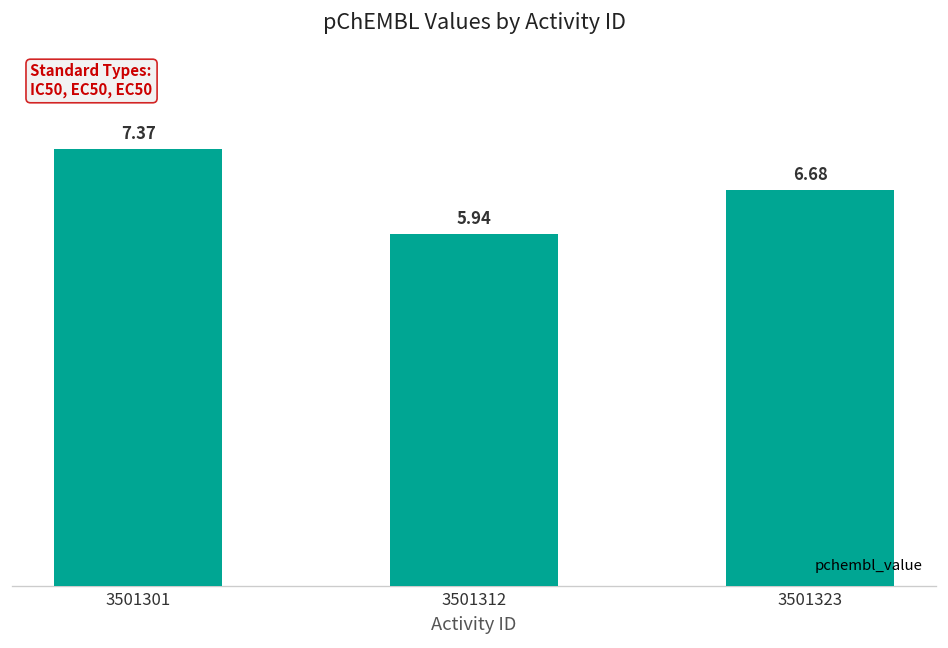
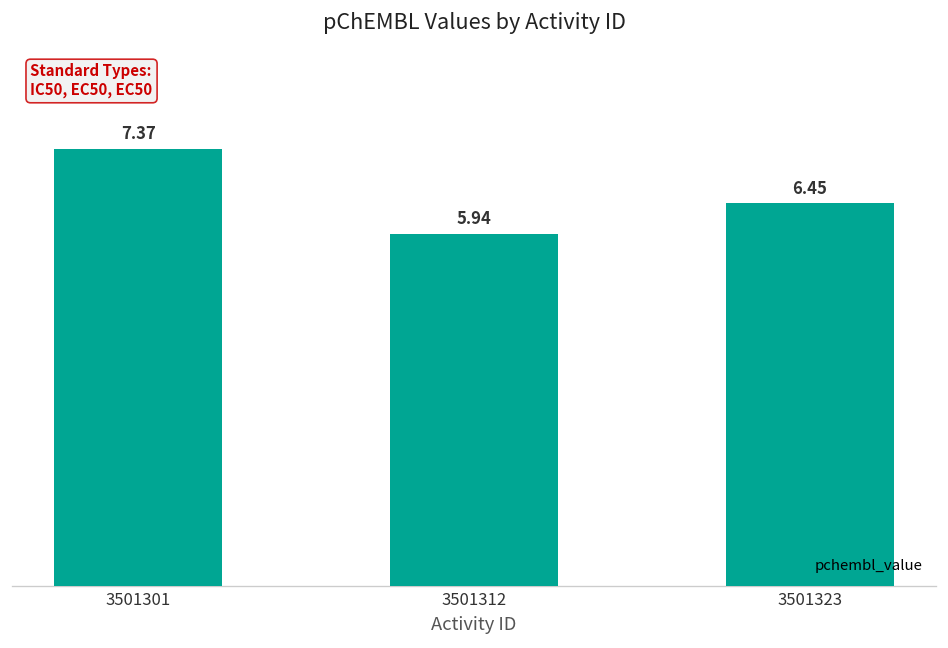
3501323: 6.68 -> 6.45
